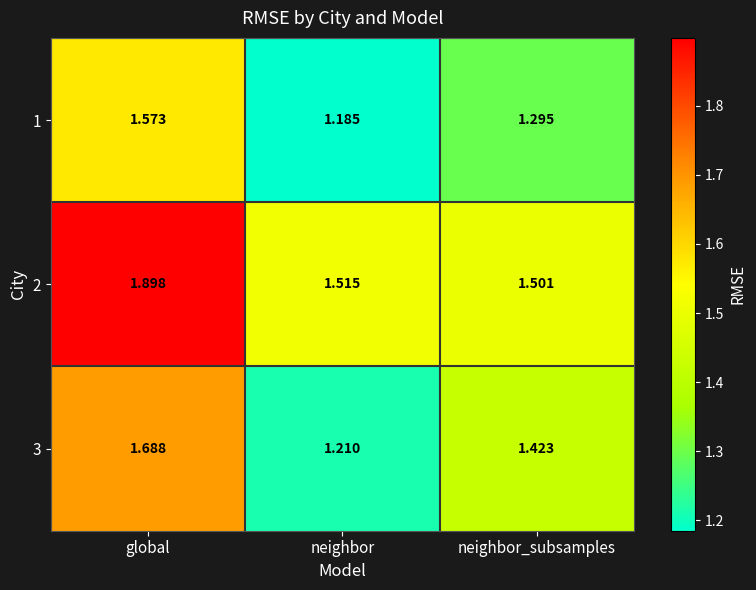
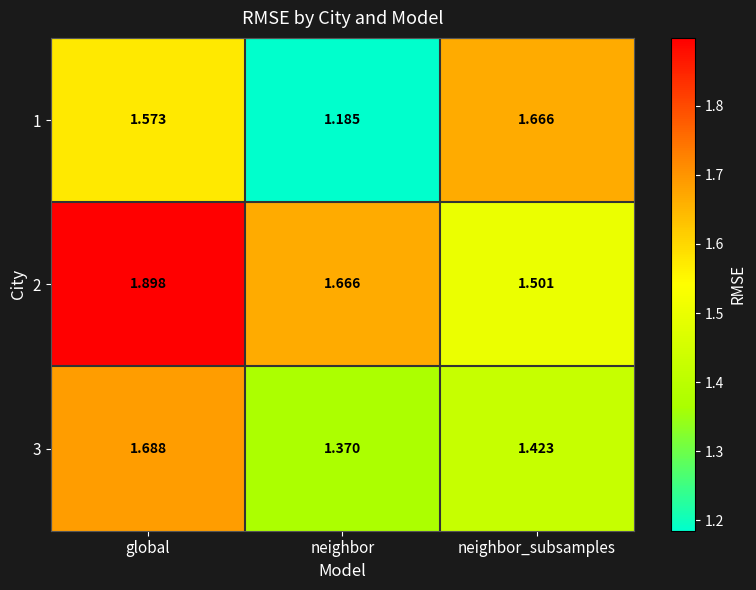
1, neighbor_subsamples: 1.295 -> 1.666
2, neighbor: 1.515 -> 1.666
3, neighbor: 1.210 -> 1.370
